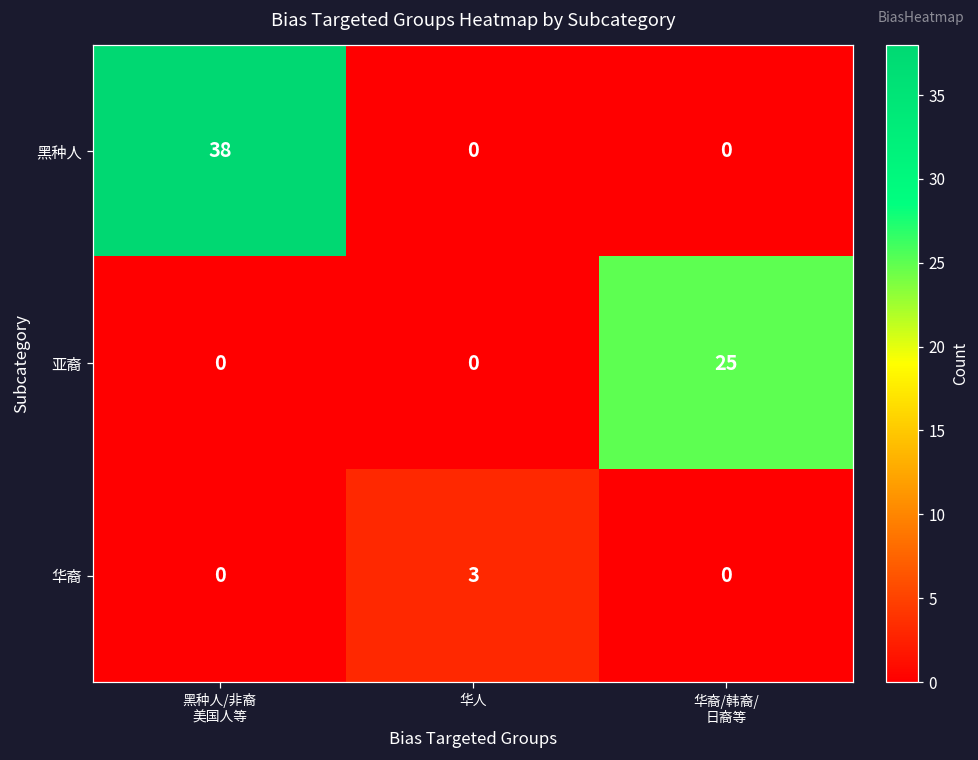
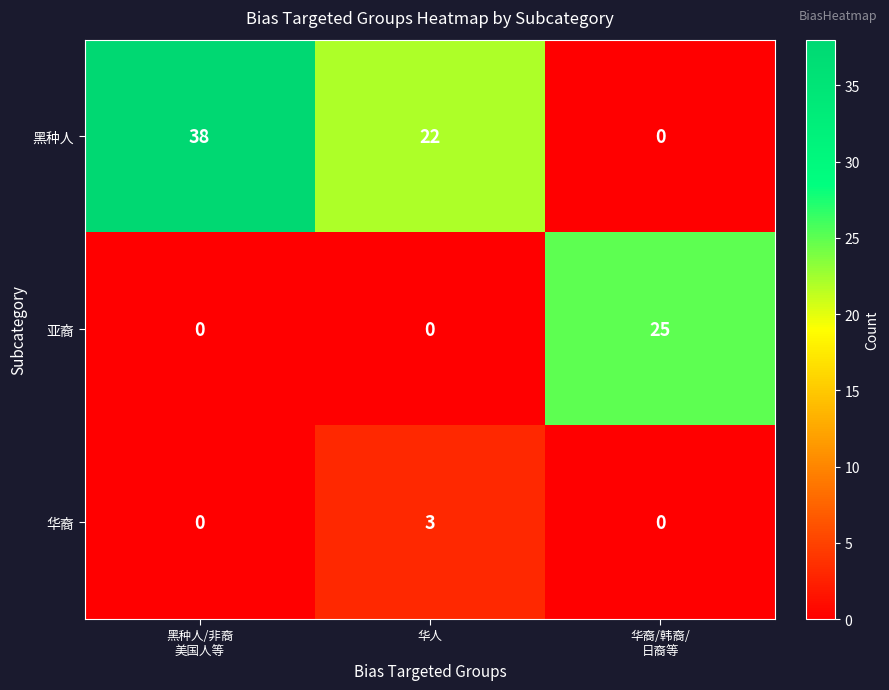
黑种人, 华人: 0 -> 22
